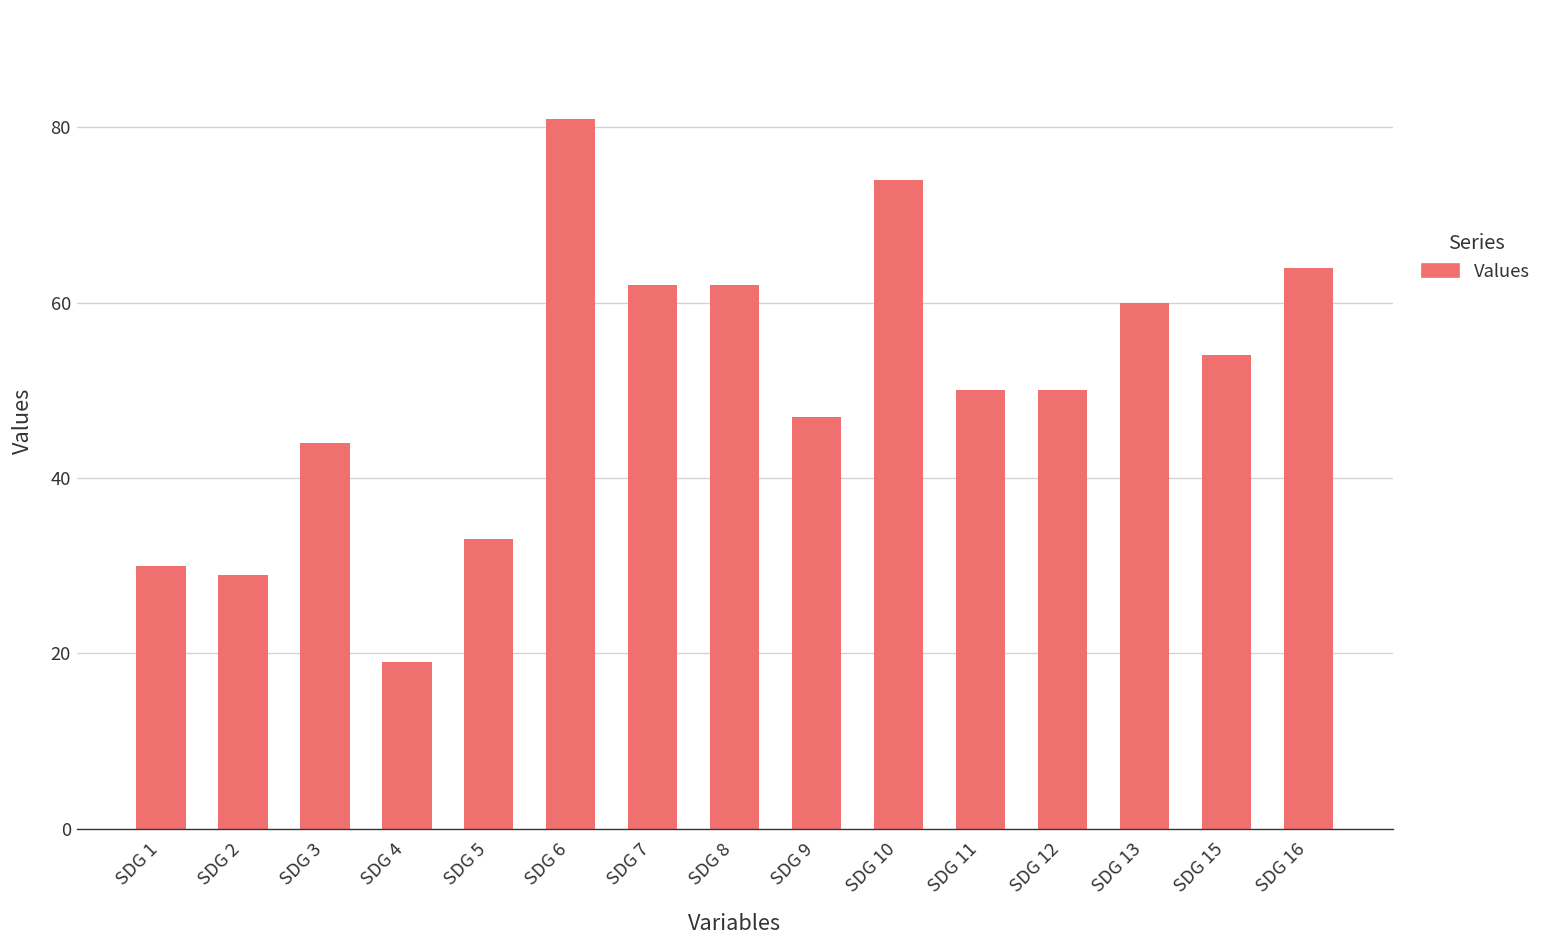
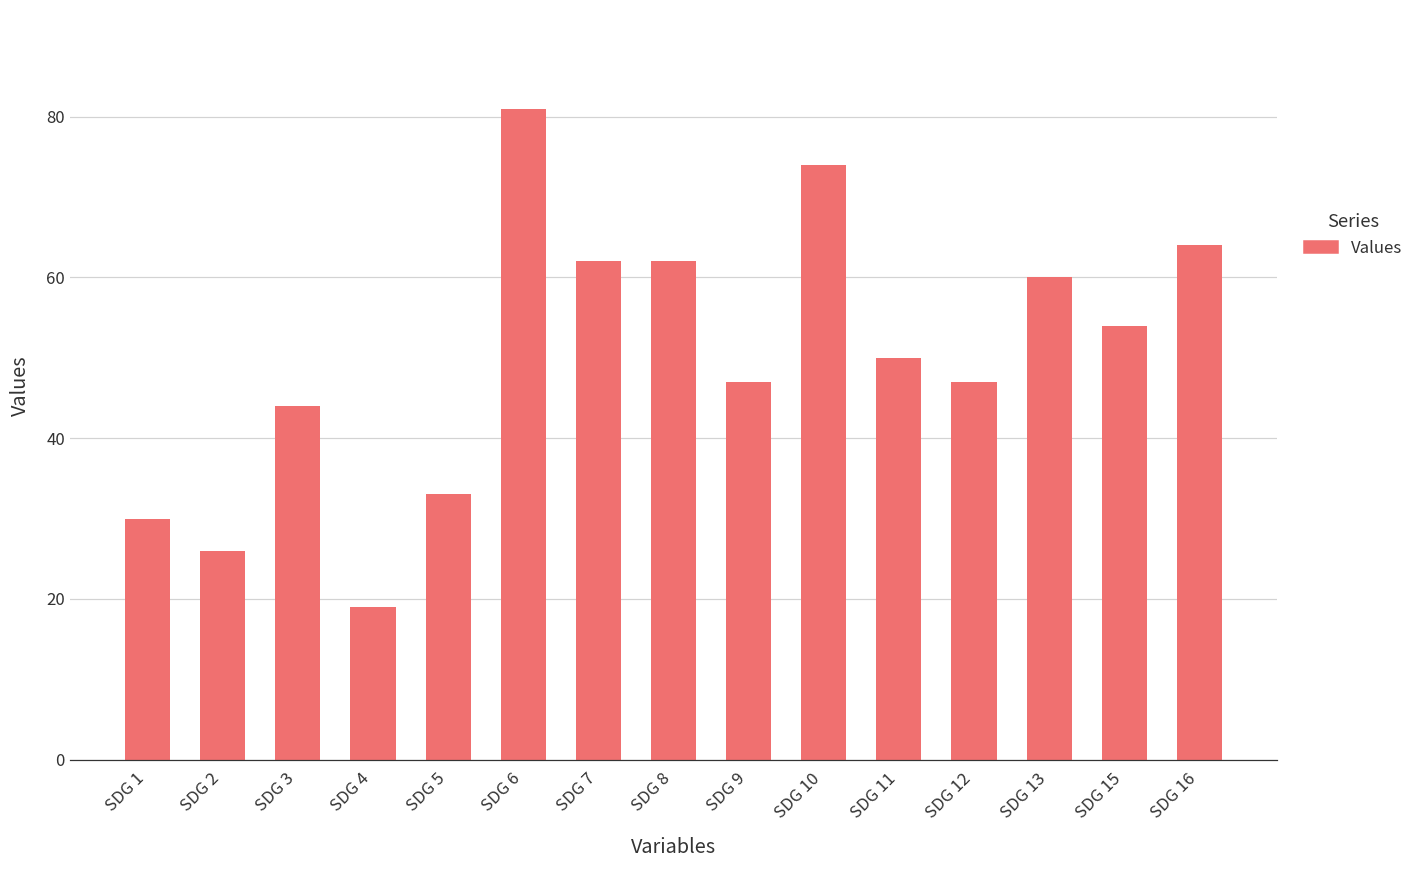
SDG 2: 29 -> 26
SDG 12: 50 -> 47
